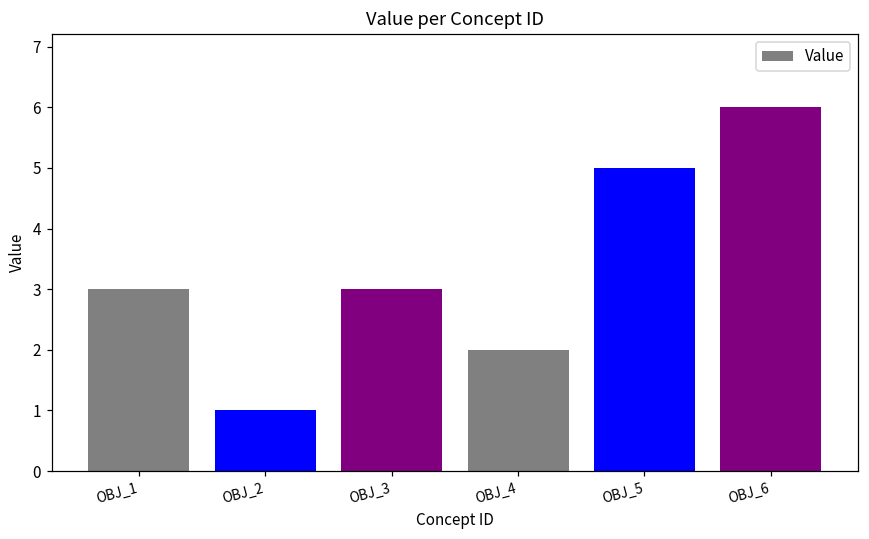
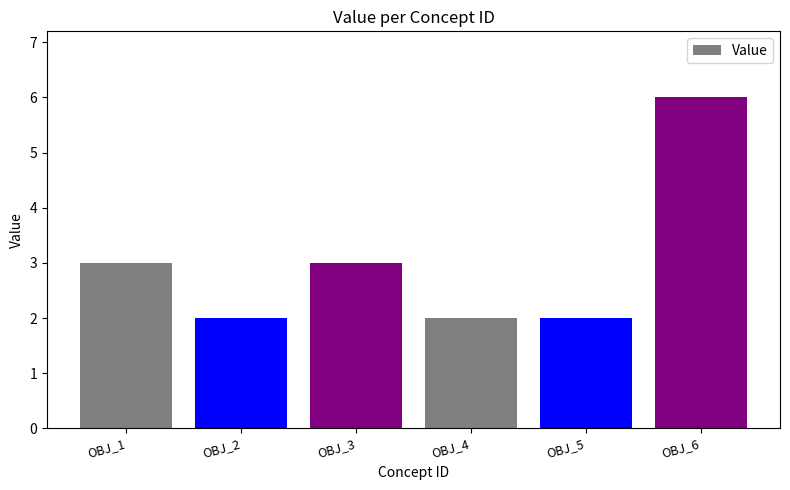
OBJ_2: 1 -> 2
OBJ_5: 5 -> 2
